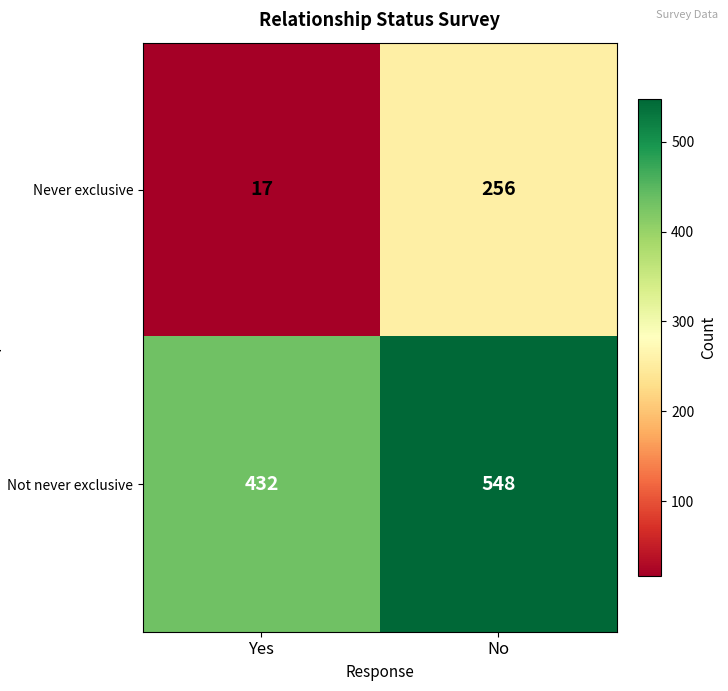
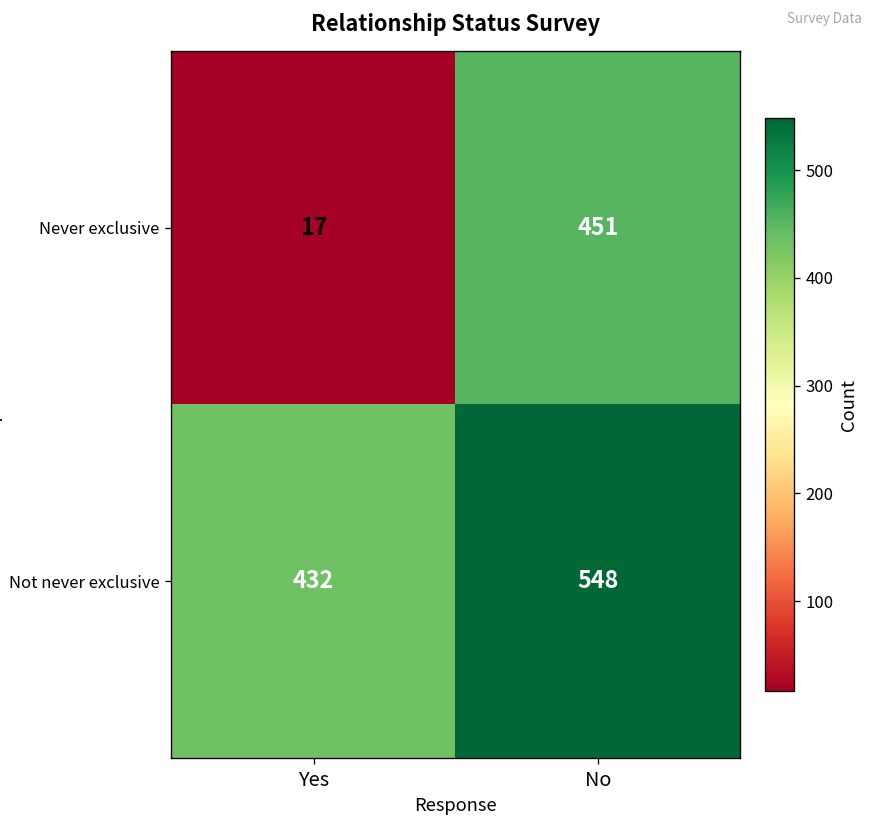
Never exclusive, No: 256 -> 451
